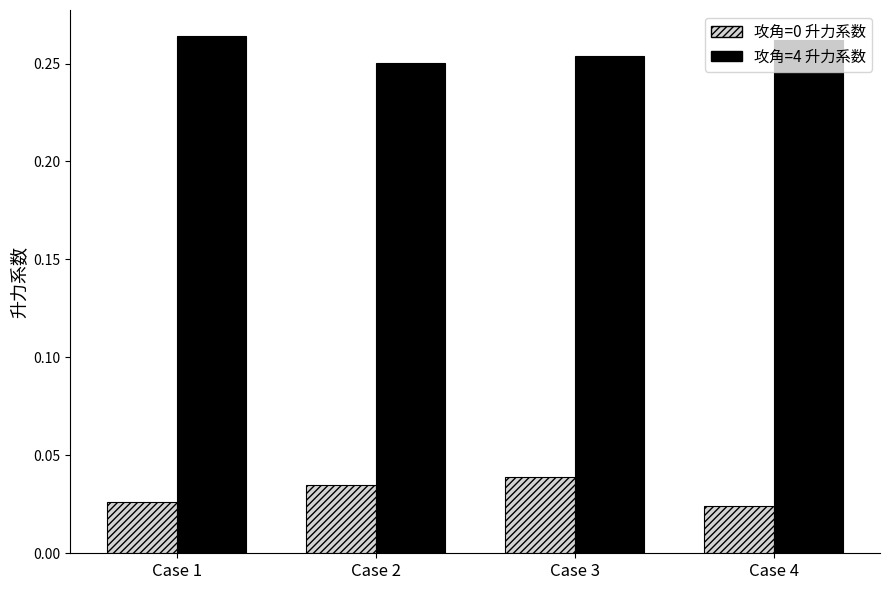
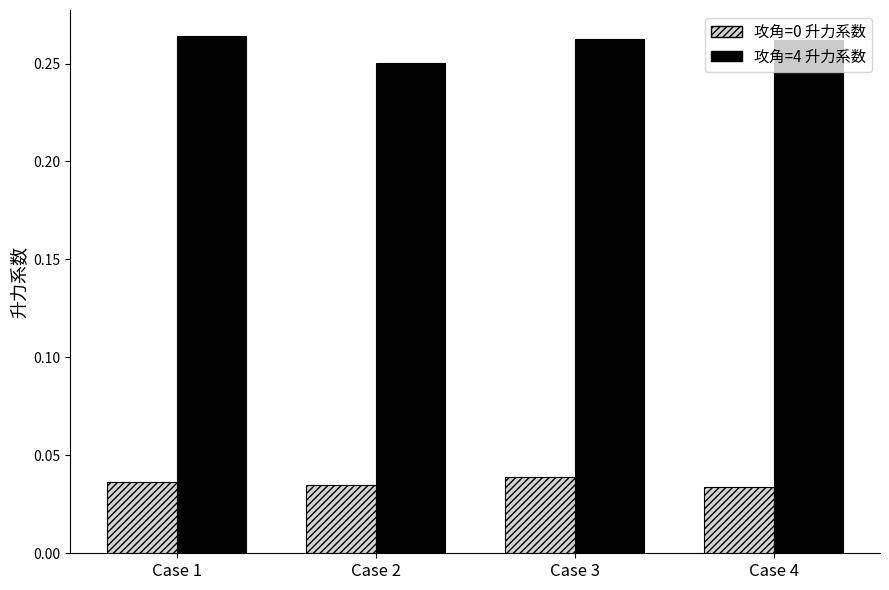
攻角=0 升力系数, Case 1: 0.026 -> 0.036
攻角=4 升力系数, Case 3: 0.254 -> 0.263
攻角=0 升力系数, Case 4: 0.024 -> 0.034
